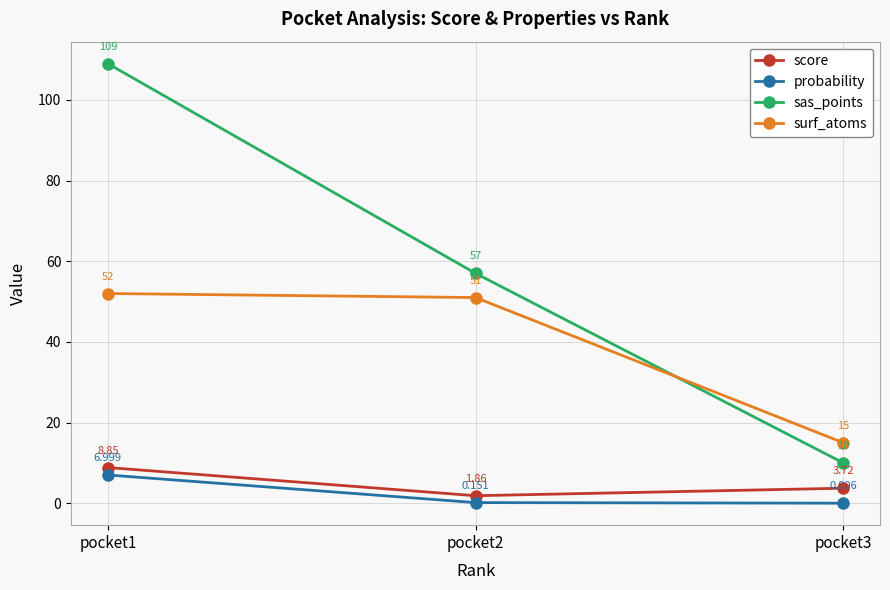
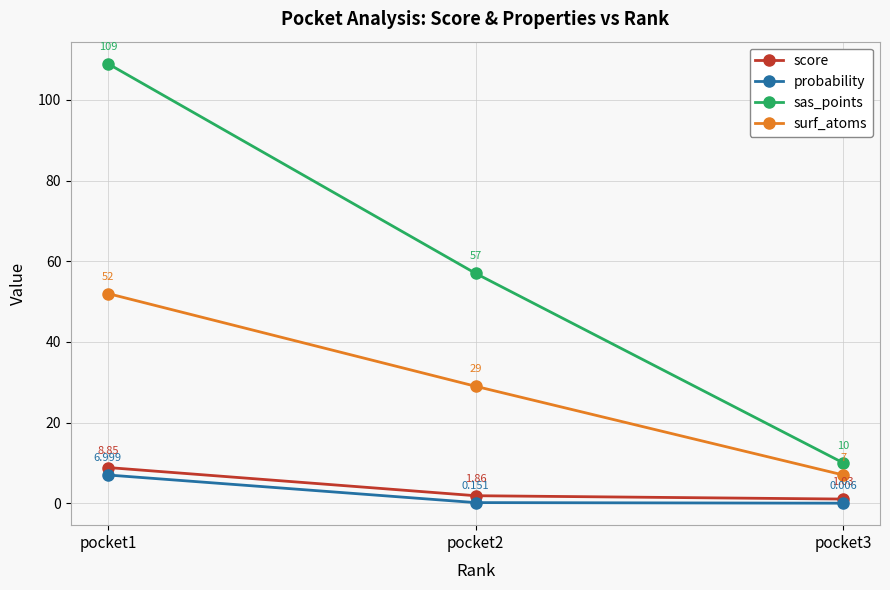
surf_atoms, pocket2: 51 -> 29
score, pocket3: 3.72 -> 1.03
surf_atoms, pocket3: 15 -> 7
